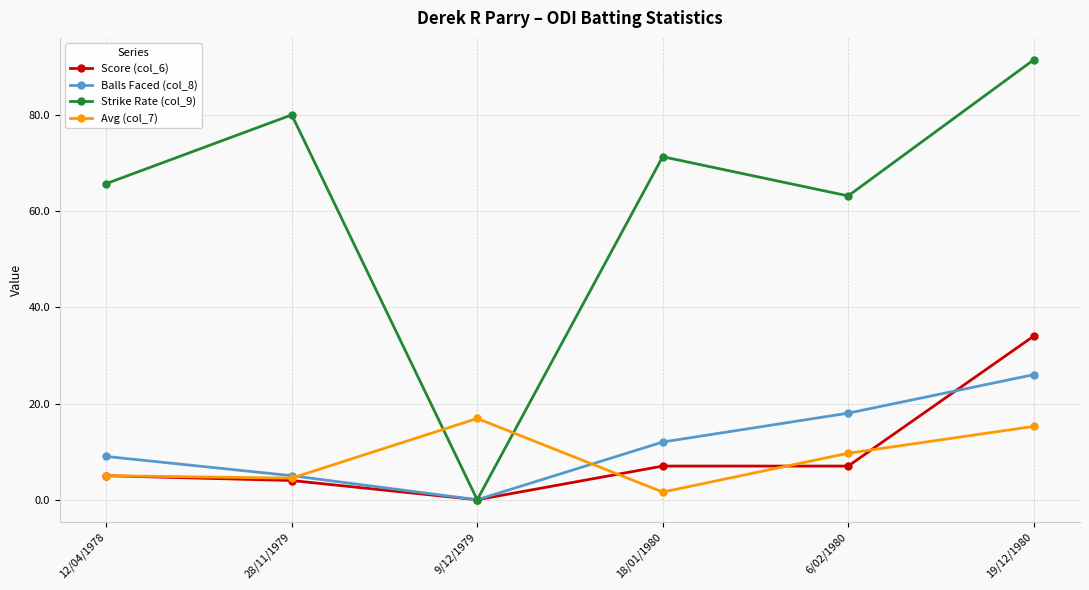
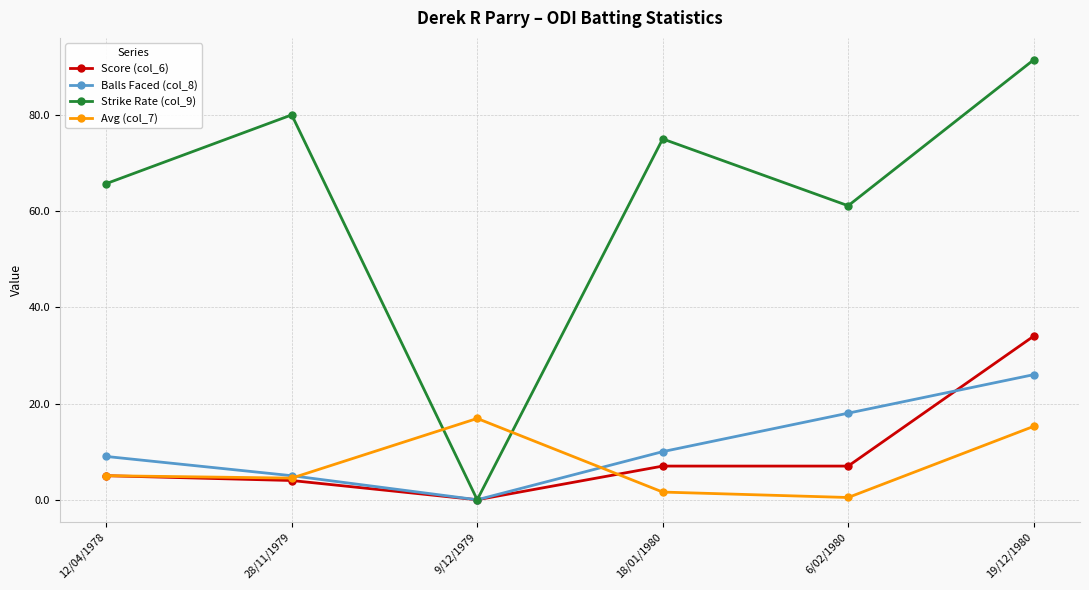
Balls Faced (col_8), 18/01/1980: 12 -> 10
Strike Rate (col_9), 18/01/1980: 71 -> 75
Strike Rate (col_9), 6/02/1980: 63 -> 61
Avg (col_7), 6/02/1980: 10 -> 0
